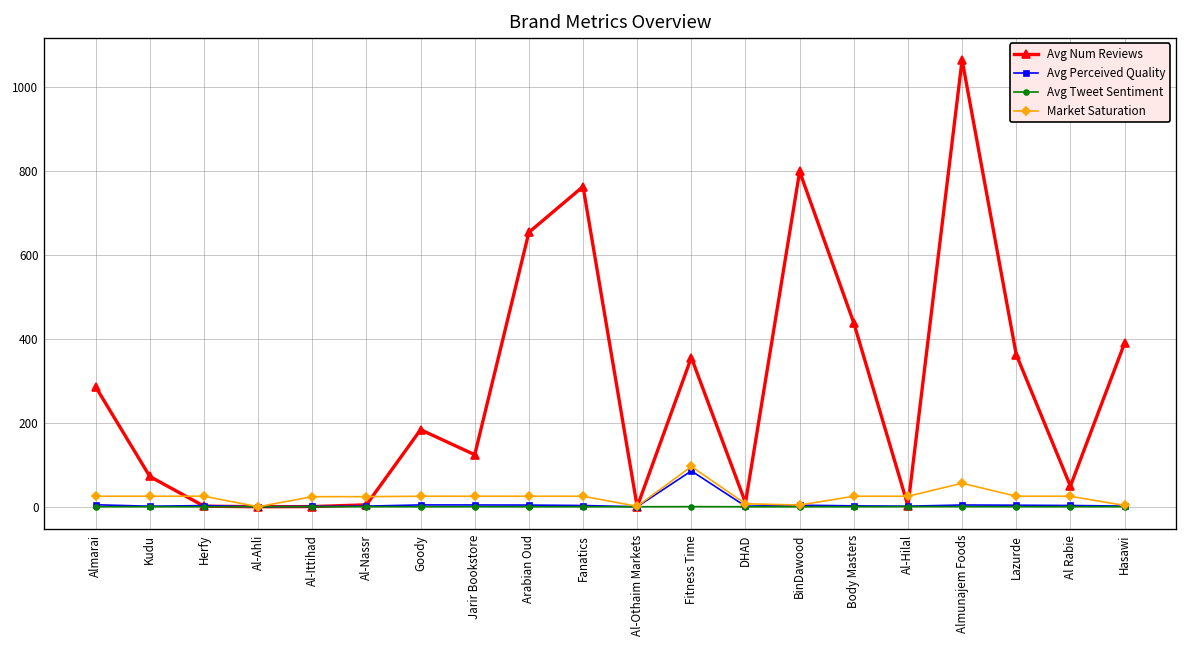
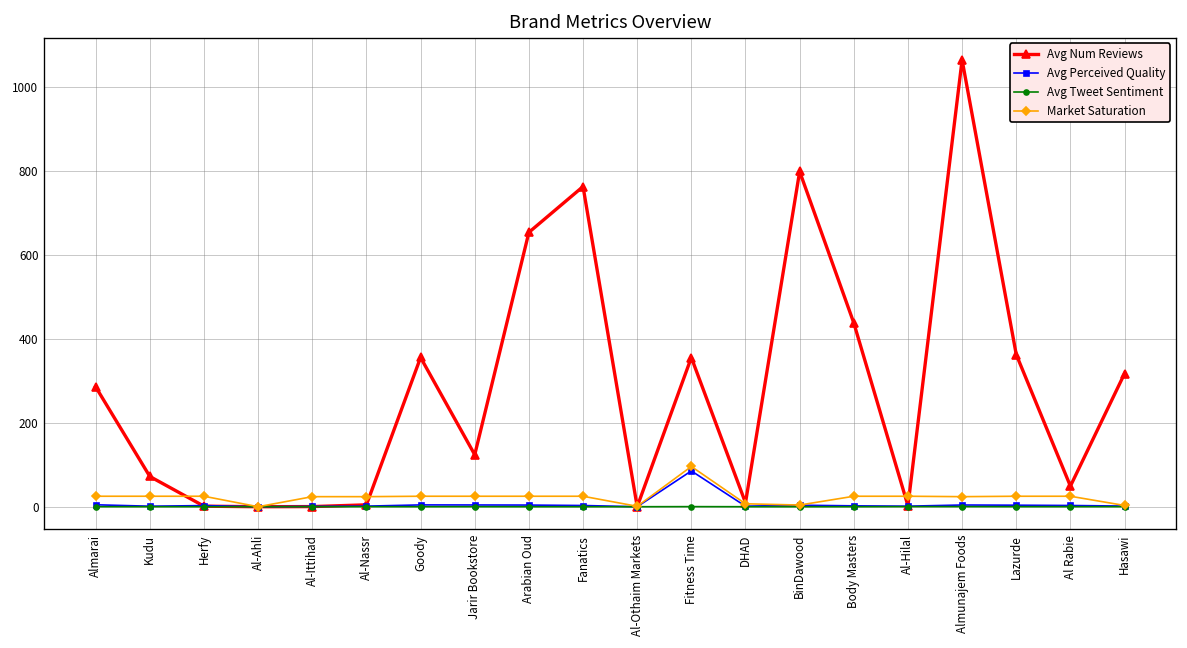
Avg Num Reviews, Goody: 180 -> 360
Market Saturation, Almunajem Foods: 60 -> 20
Avg Num Reviews, Hasawi: 390 -> 320
